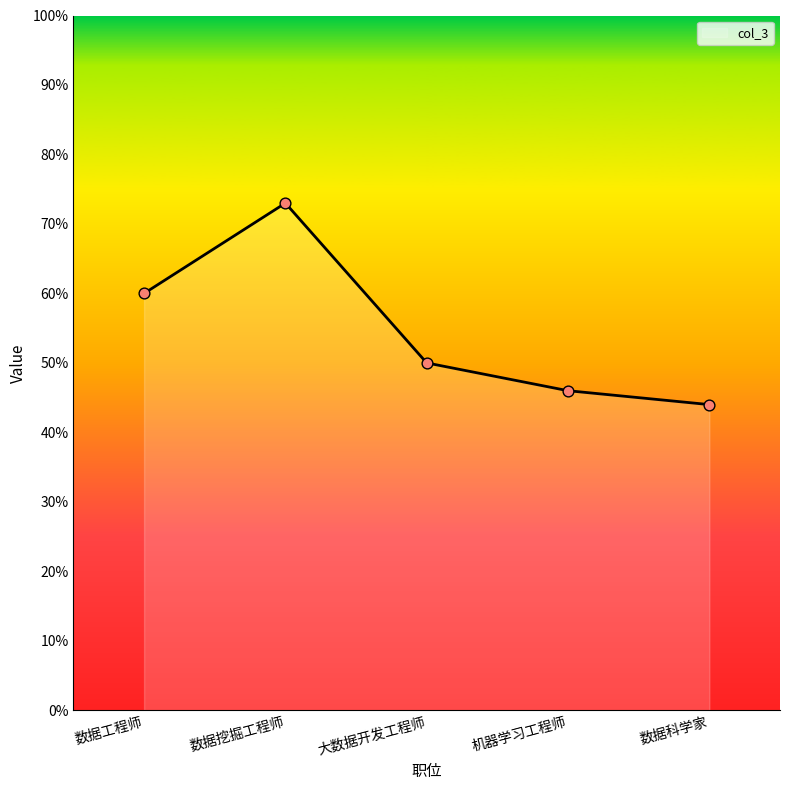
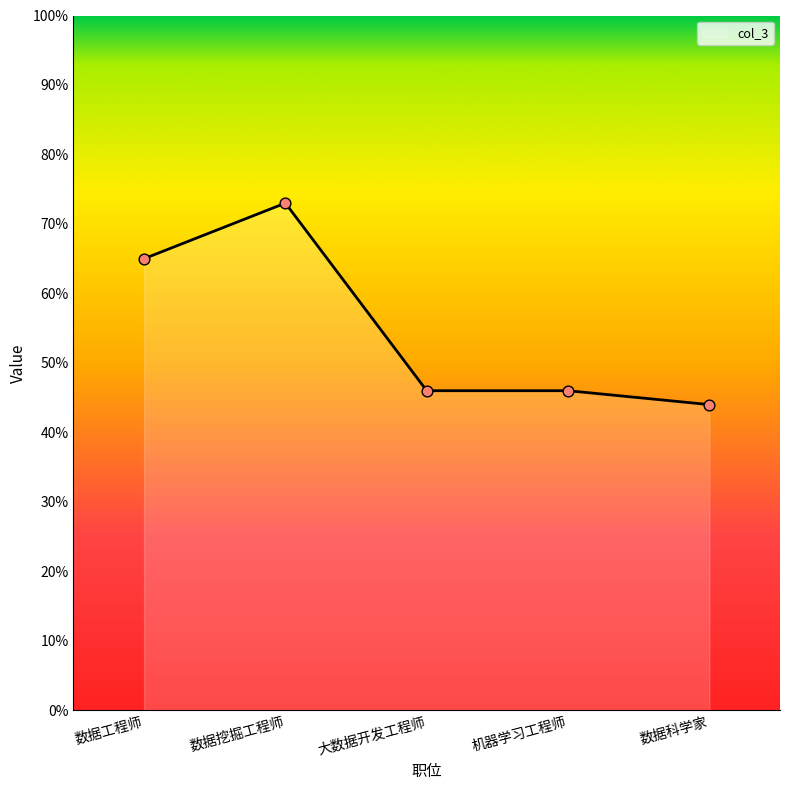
数据工程师: 60% -> 65%
大数据开发工程师: 50% -> 46%
